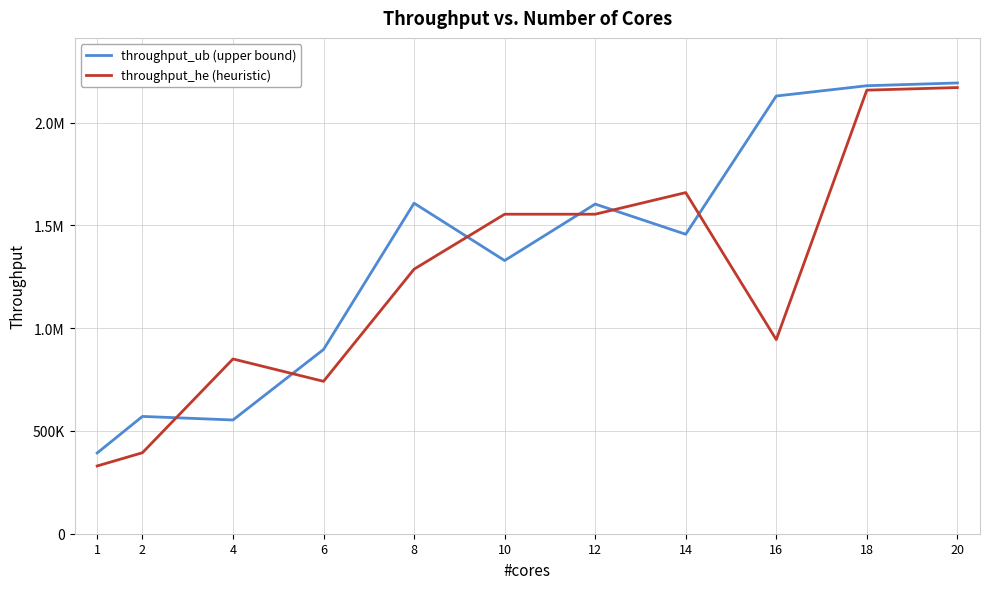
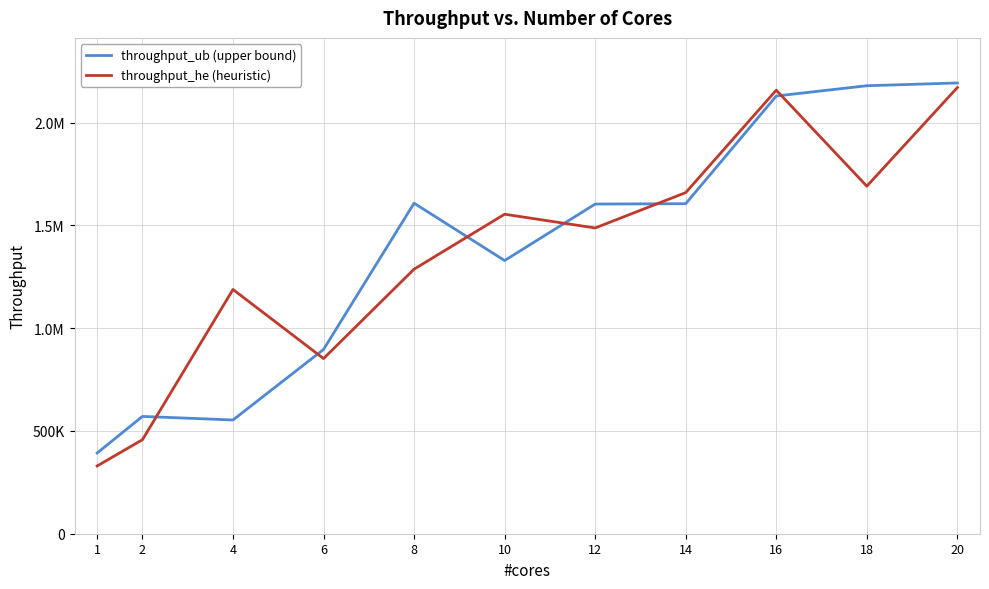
throughput_he (heuristic), 2: 390000 -> 460000
throughput_he (heuristic), 4: 850000 -> 1190000
throughput_he (heuristic), 6: 740000 -> 850000
throughput_he (heuristic), 12: 1550000 -> 1490000
throughput_ub (upper bound), 14: 1460000 -> 1610000
throughput_he (heuristic), 16: 940000 -> 2160000
throughput_he (heuristic), 18: 2160000 -> 1690000
